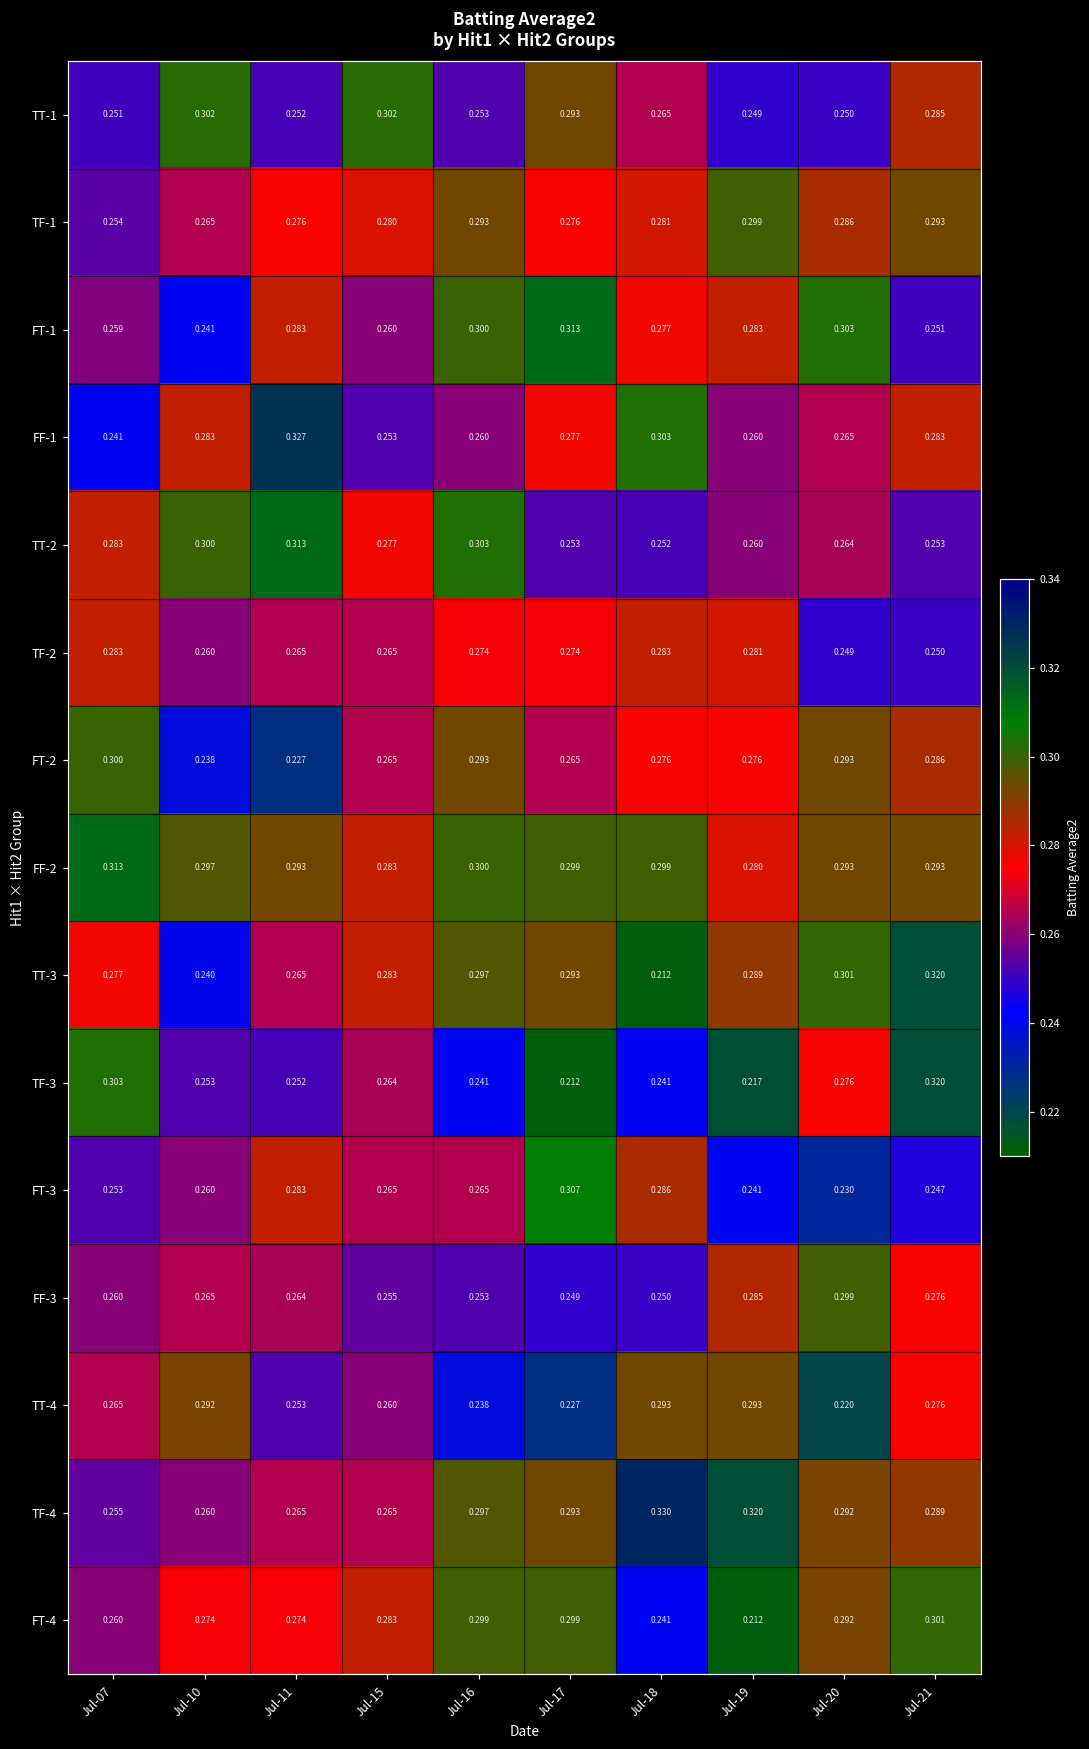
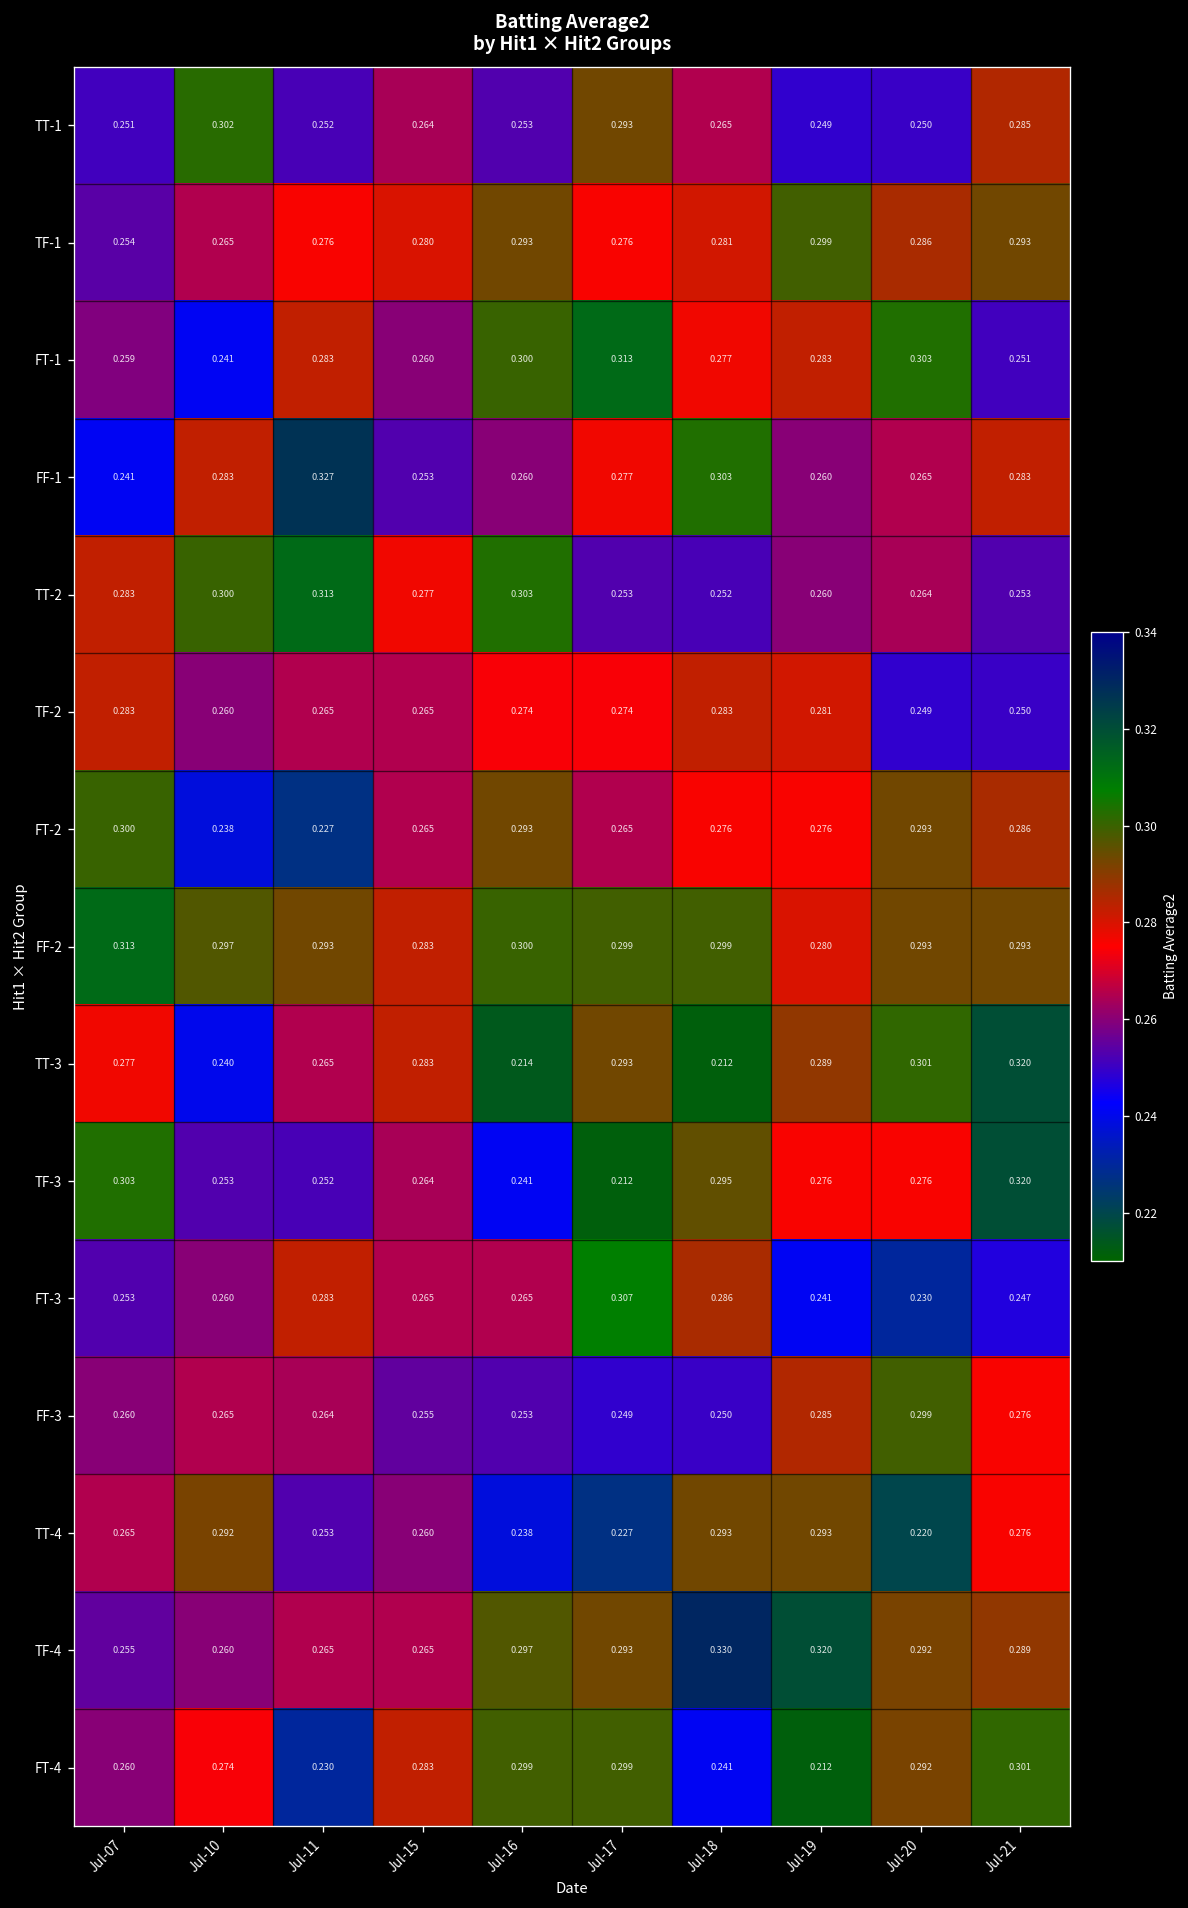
TT-1, Jul-15: 0.302 -> 0.264
TT-3, Jul-16: 0.297 -> 0.214
TF-3, Jul-18: 0.241 -> 0.295
TF-3, Jul-19: 0.217 -> 0.276
FT-4, Jul-11: 0.274 -> 0.230
